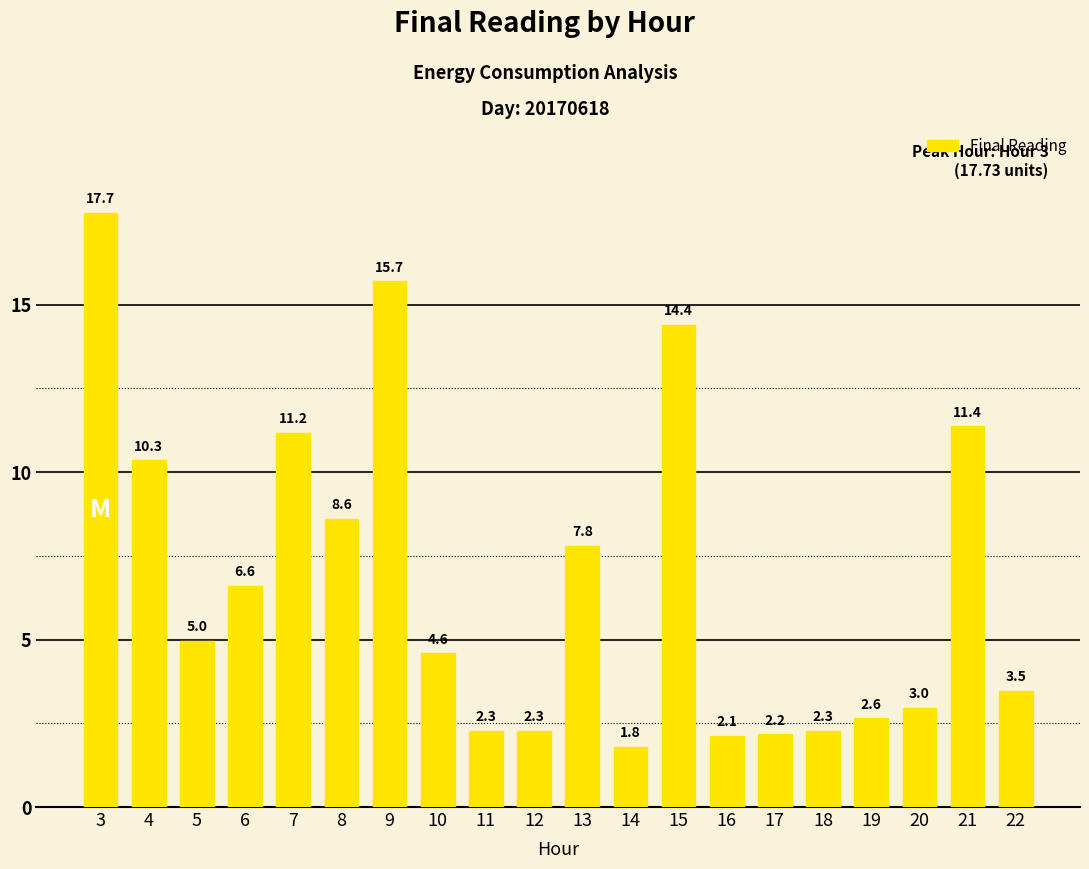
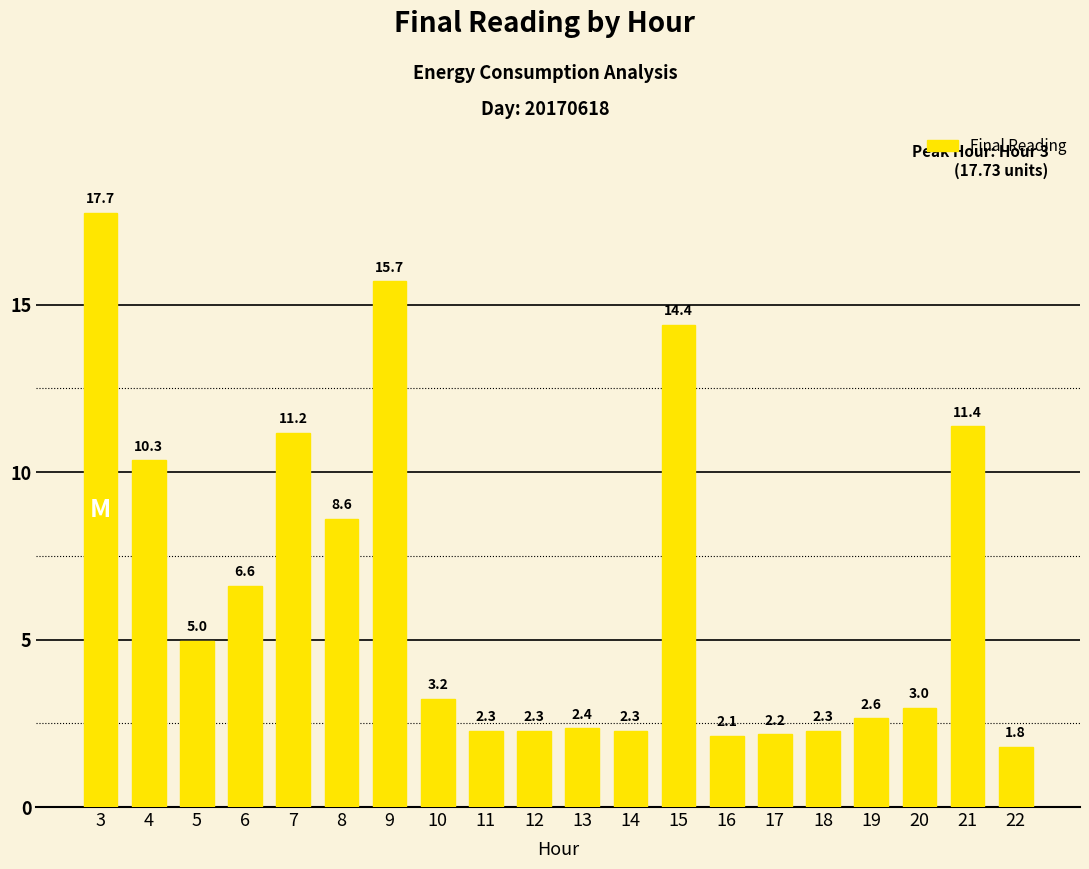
10: 4.6 -> 3.2
13: 7.8 -> 2.4
14: 1.8 -> 2.3
22: 3.5 -> 1.8
